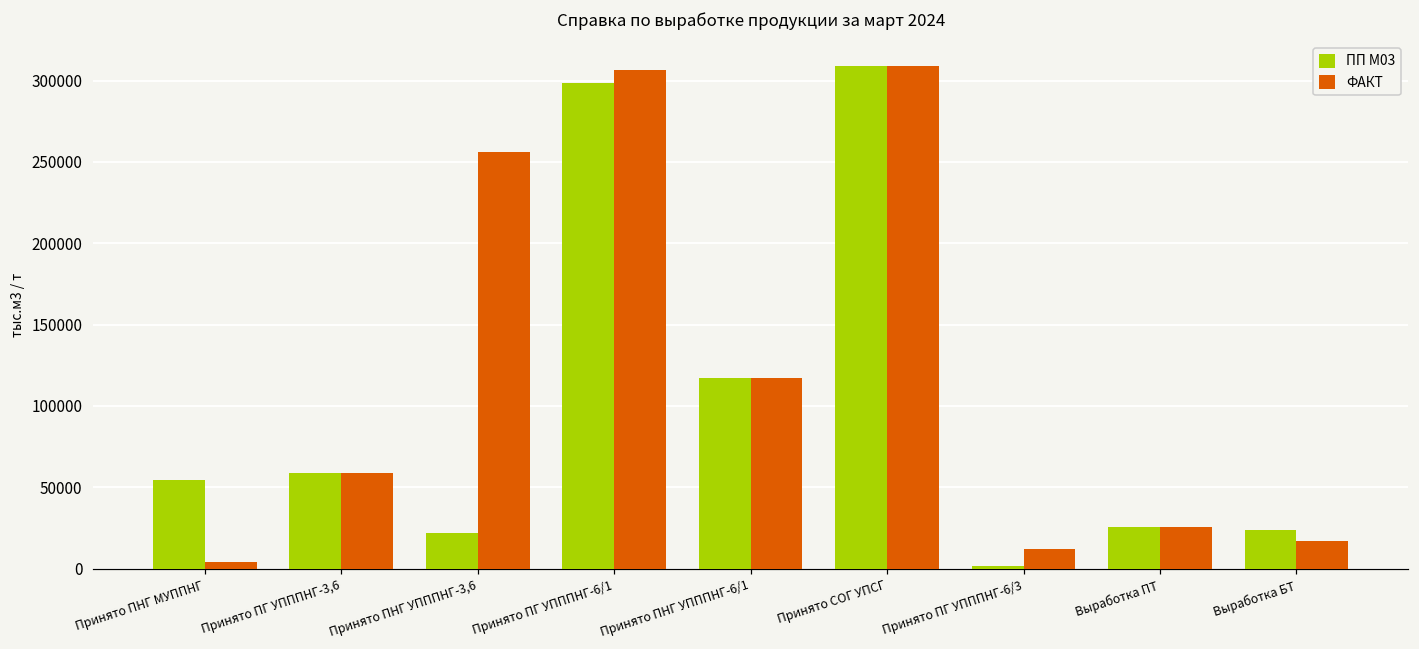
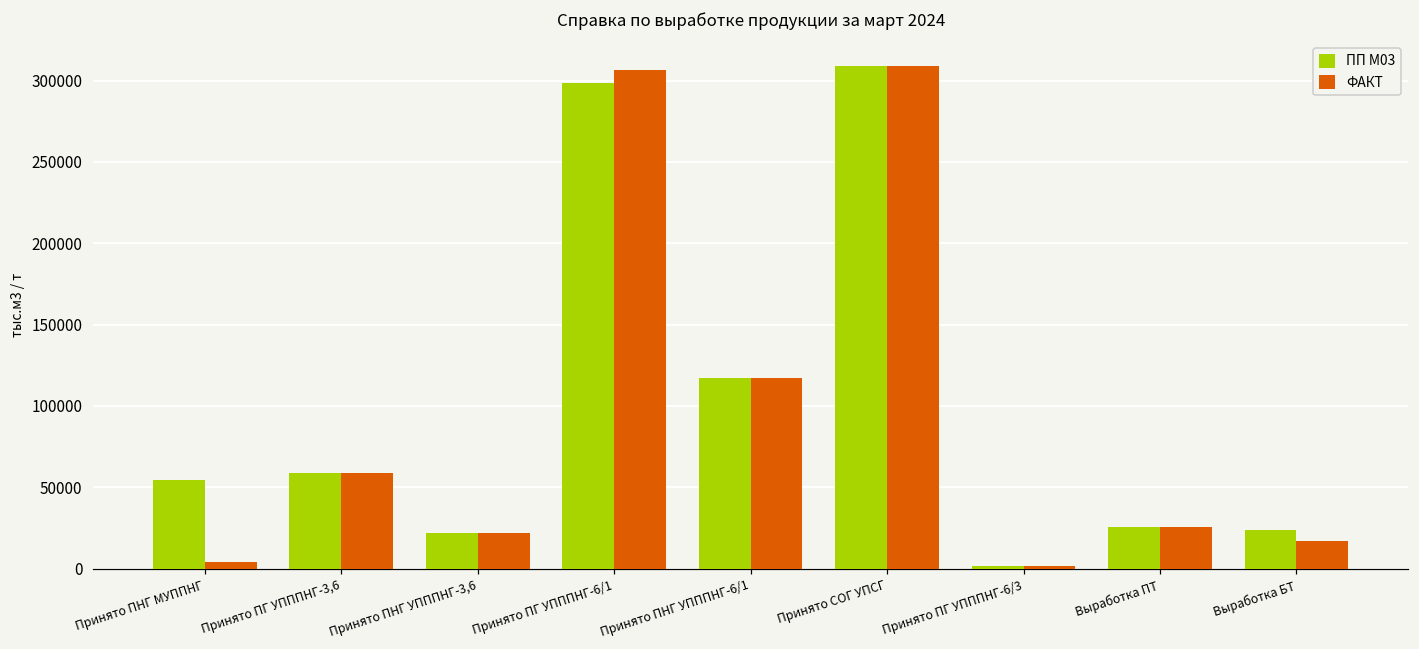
ФАКТ, Принято ПНГ УПППНГ-3,6: 256000 -> 22000
ФАКТ, Принято ПГ УПППНГ-6/3: 12000 -> 1000
